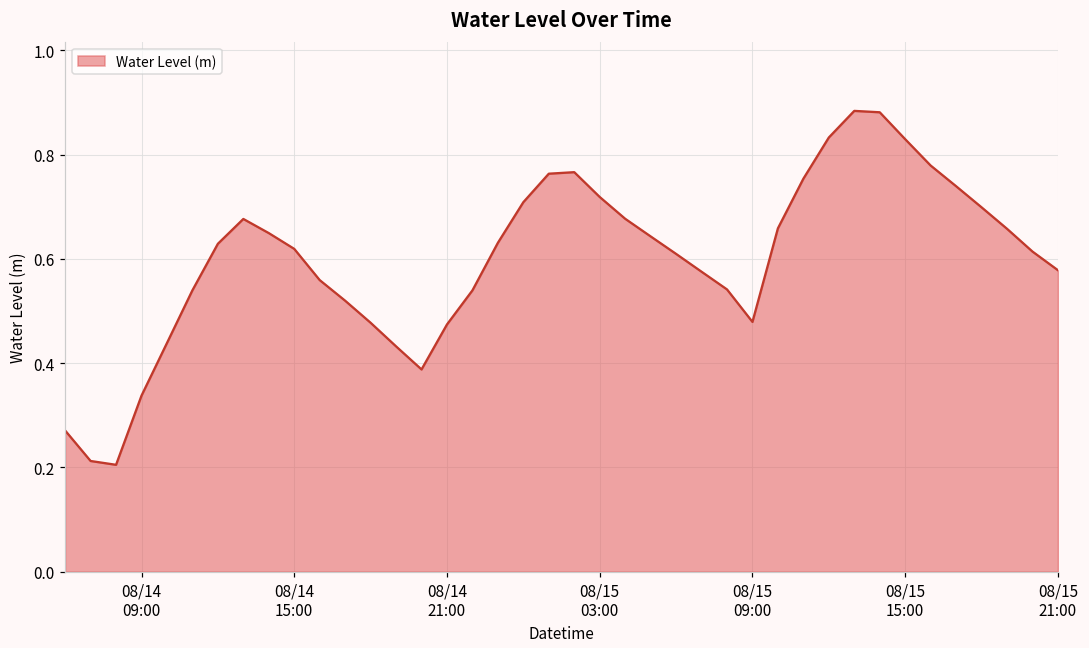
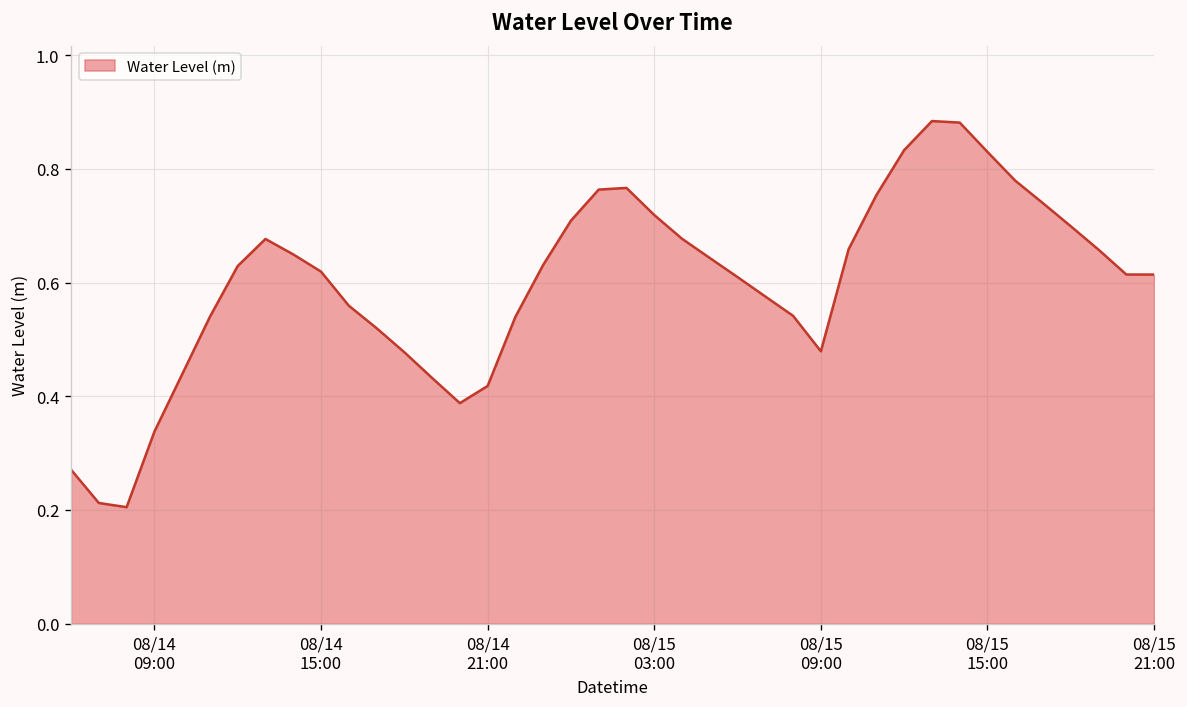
08/14 21:00: 0.47 -> 0.42
08/15 21:00: 0.58 -> 0.61
